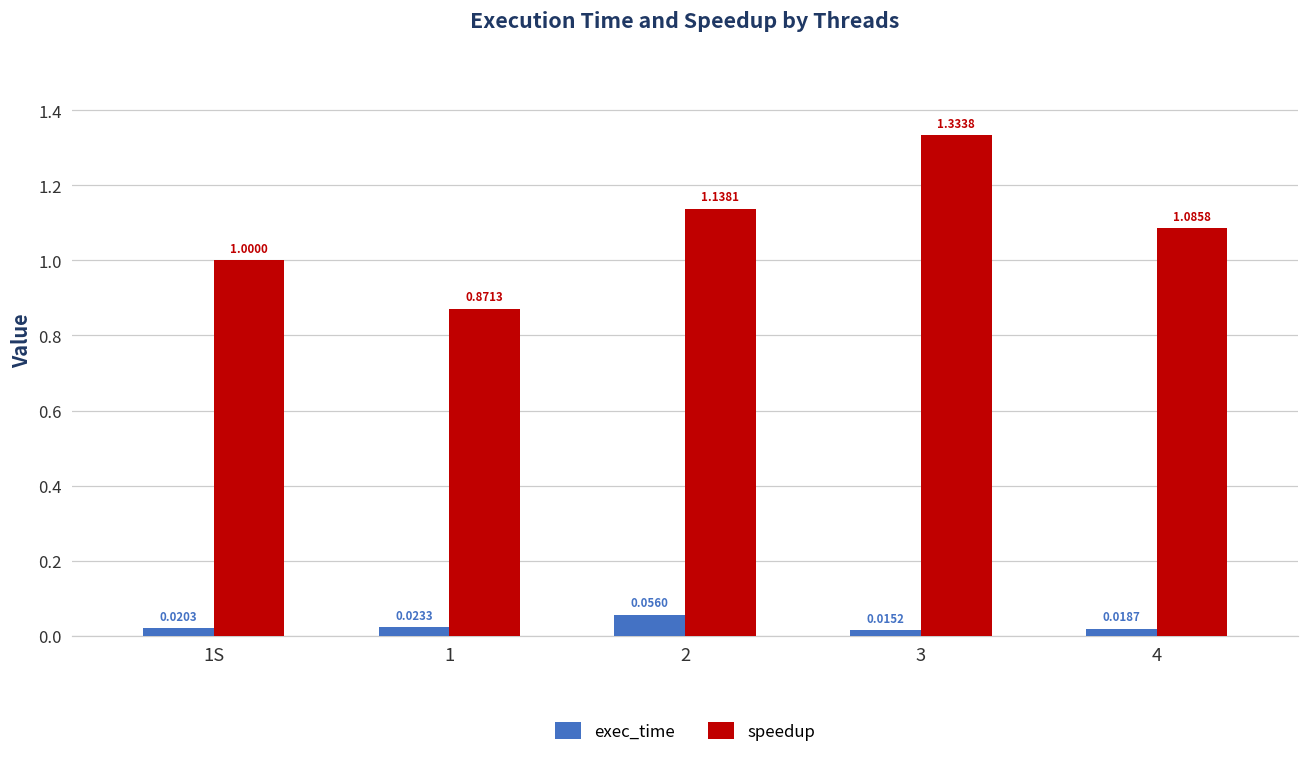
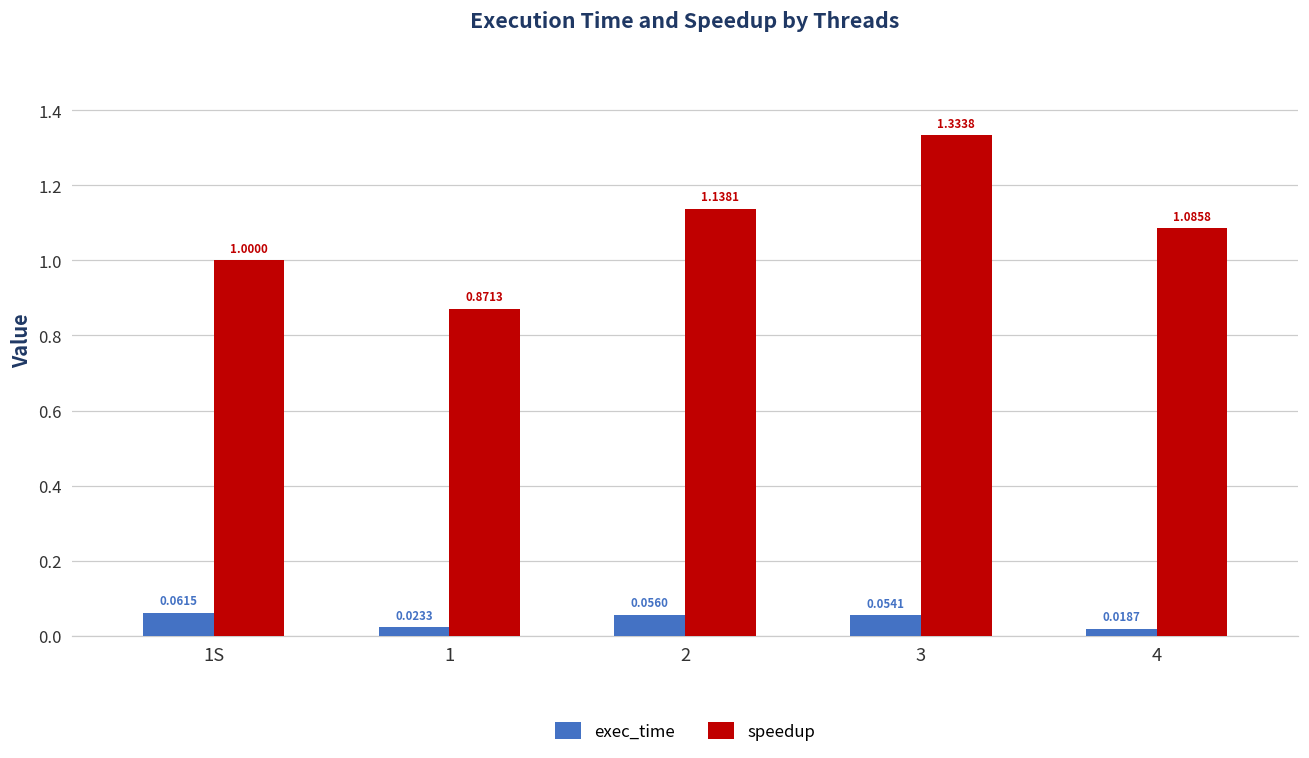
exec_time, 1S: 0.0203 -> 0.0615
exec_time, 3: 0.0152 -> 0.0541
